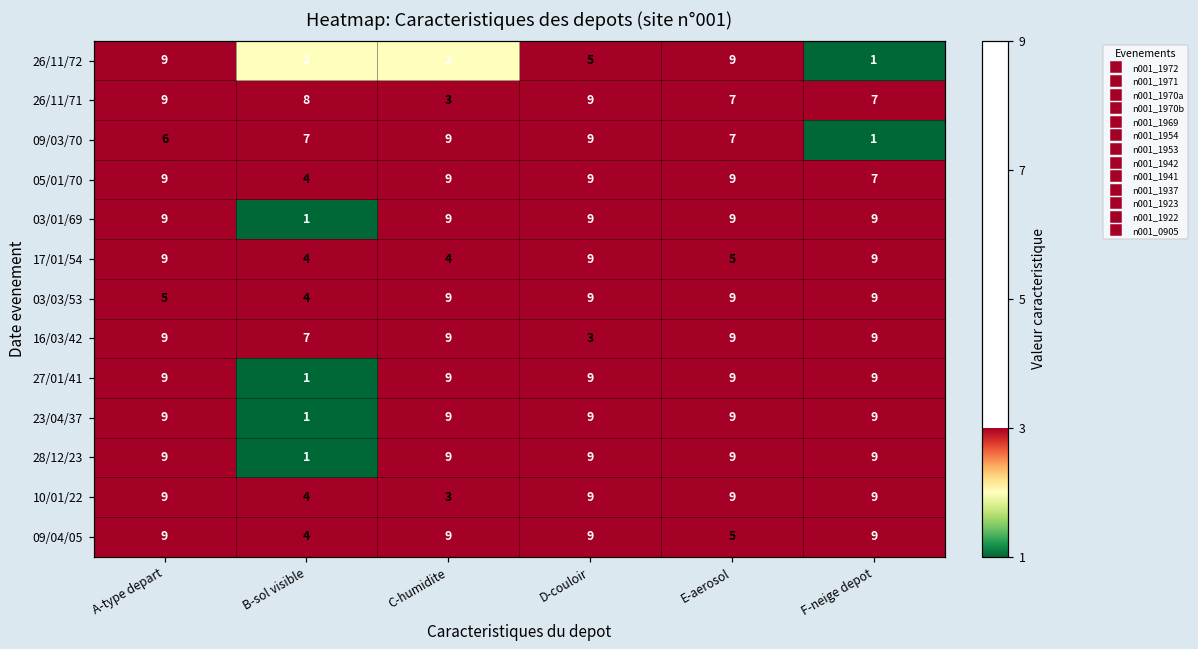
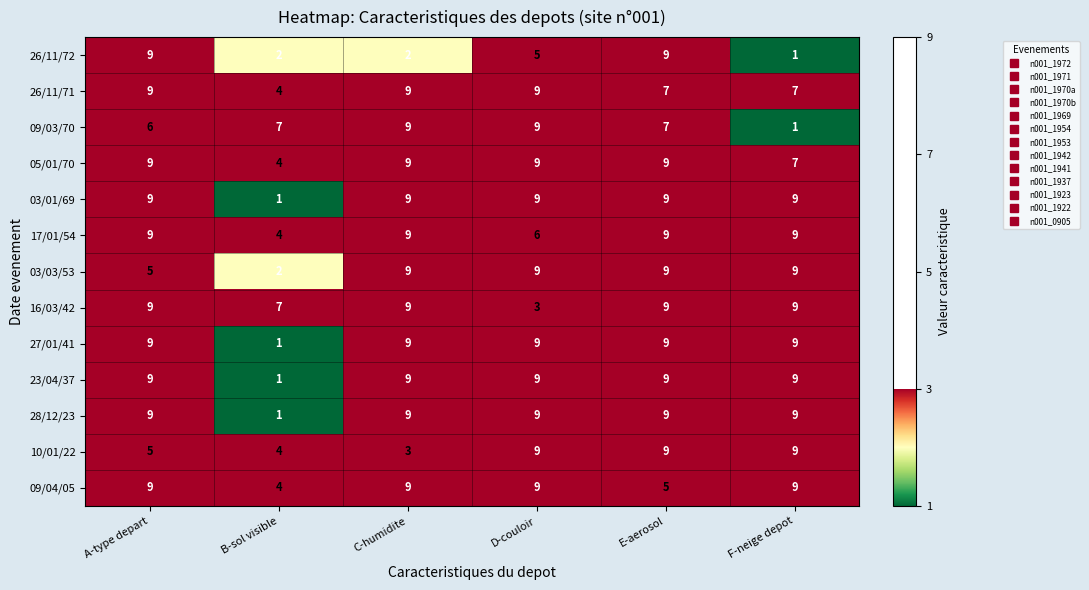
26/11/71, B-sol visible: 8 -> 4
26/11/71, C-humidite: 3 -> 9
17/01/54, C-humidite: 4 -> 9
17/01/54, D-couloir: 9 -> 6
17/01/54, E-aerosol: 5 -> 9
03/03/53, B-sol visible: 4 -> 2
10/01/22, A-type depart: 9 -> 5
